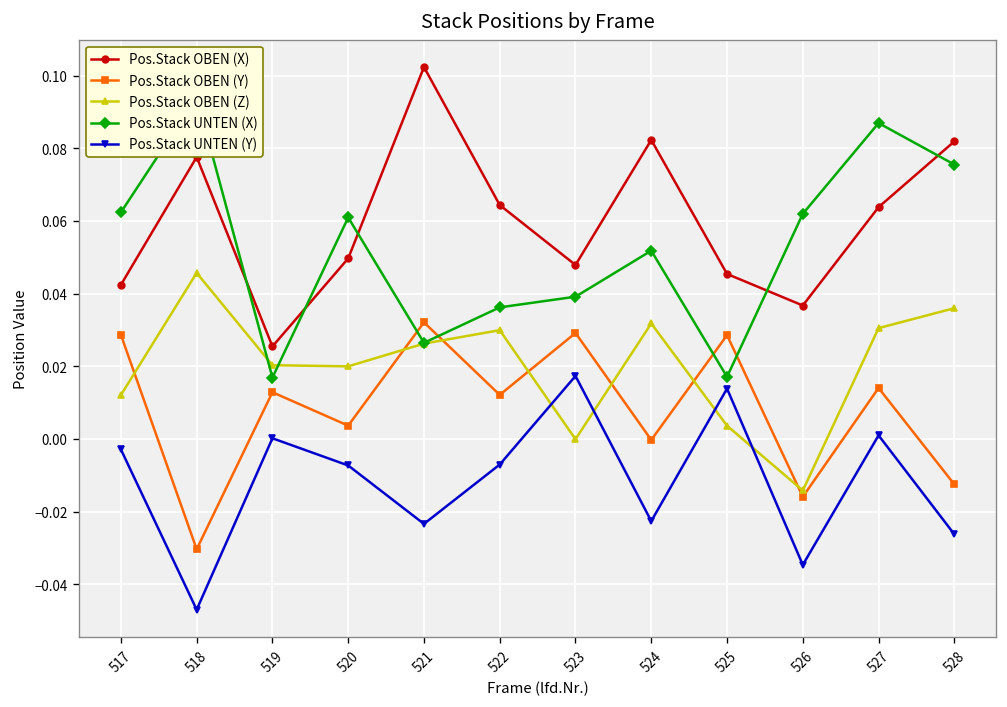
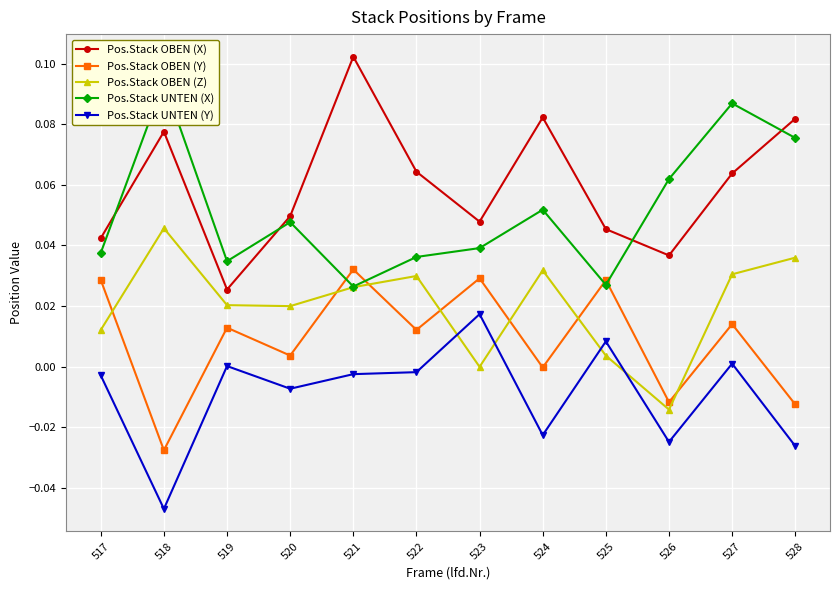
Pos.Stack UNTEN (X), 517: 0.062 -> 0.038
Pos.Stack OBEN (Y), 518: -0.030 -> -0.028
Pos.Stack UNTEN (X), 519: 0.017 -> 0.035
Pos.Stack UNTEN (X), 520: 0.061 -> 0.048
Pos.Stack UNTEN (Y), 521: -0.023 -> -0.002
Pos.Stack UNTEN (Y), 522: -0.007 -> -0.002
Pos.Stack UNTEN (X), 525: 0.017 -> 0.027
Pos.Stack UNTEN (Y), 525: 0.014 -> 0.008
Pos.Stack OBEN (Y), 526: -0.016 -> -0.012
Pos.Stack UNTEN (Y), 526: -0.035 -> -0.025
